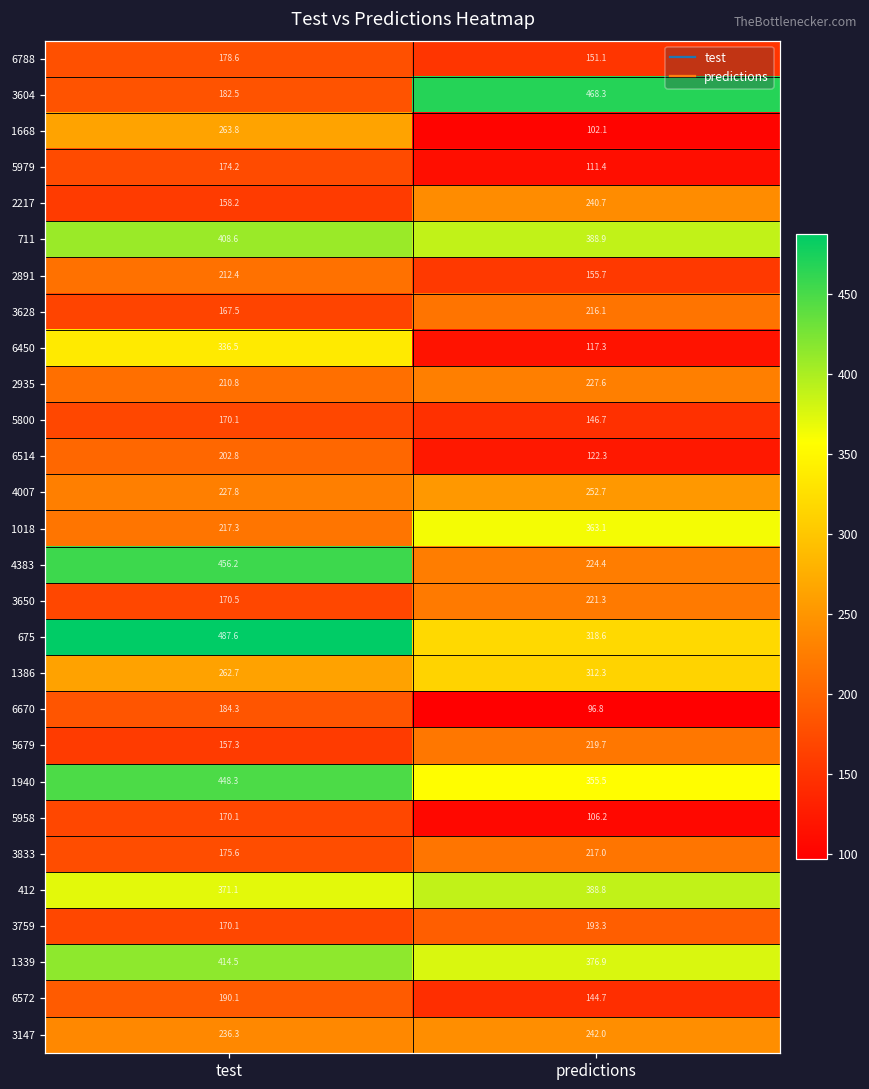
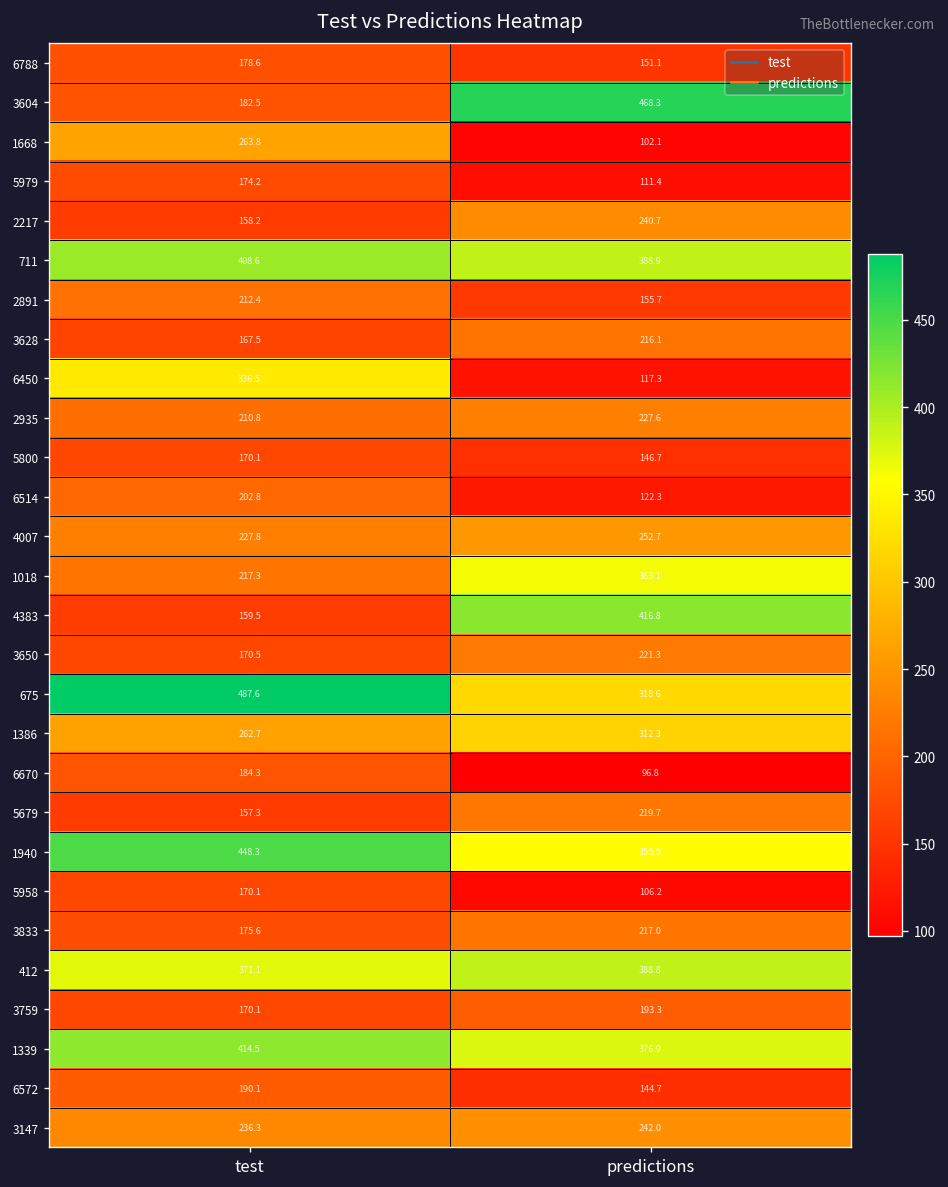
4383, test: 456.2 -> 159.5
4383, predictions: 224.4 -> 416.8
